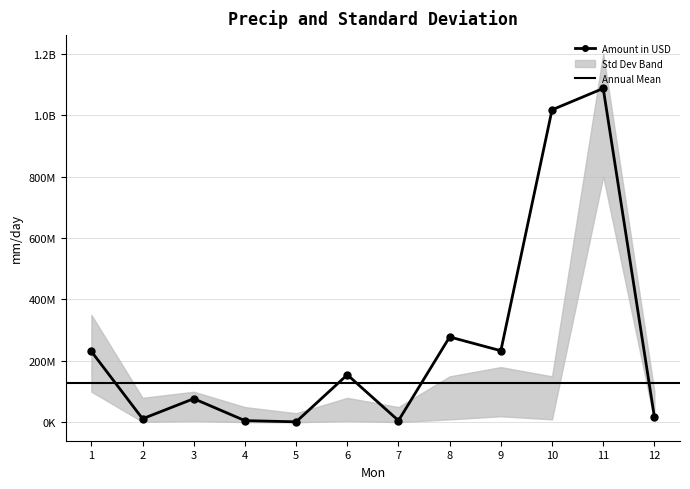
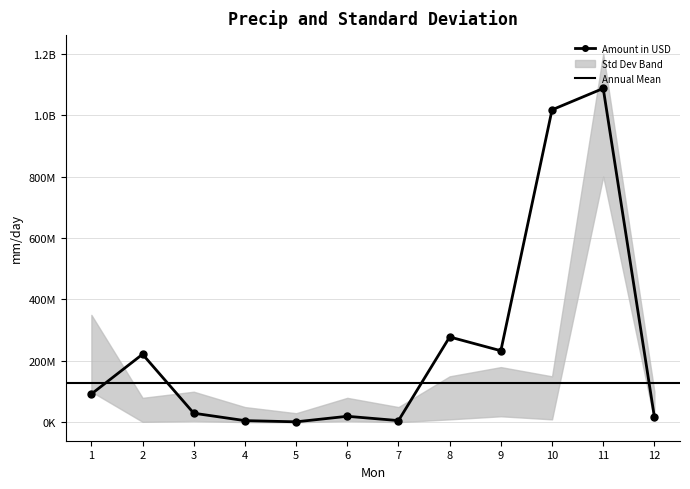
Amount in USD, 1: 230000000 -> 90000000
Amount in USD, 2: 10000000 -> 220000000
Amount in USD, 3: 80000000 -> 30000000
Amount in USD, 6: 160000000 -> 20000000
